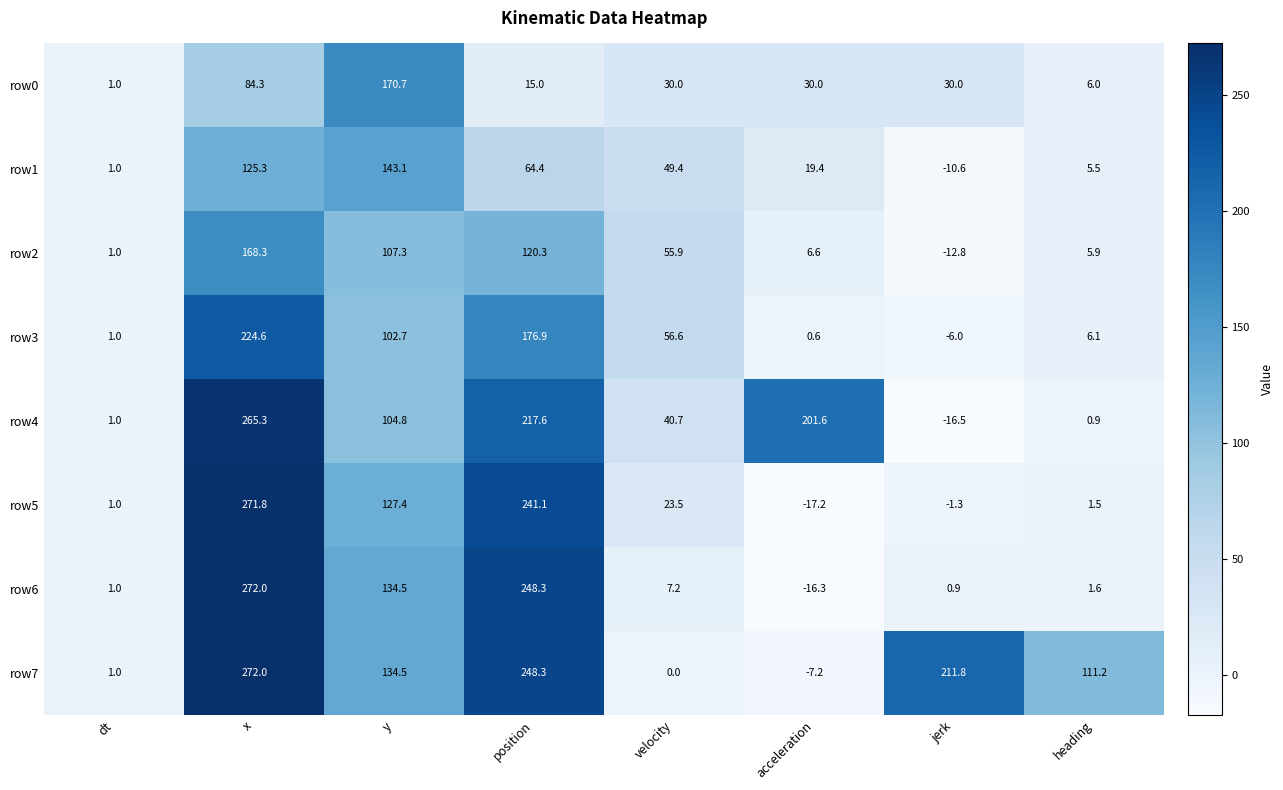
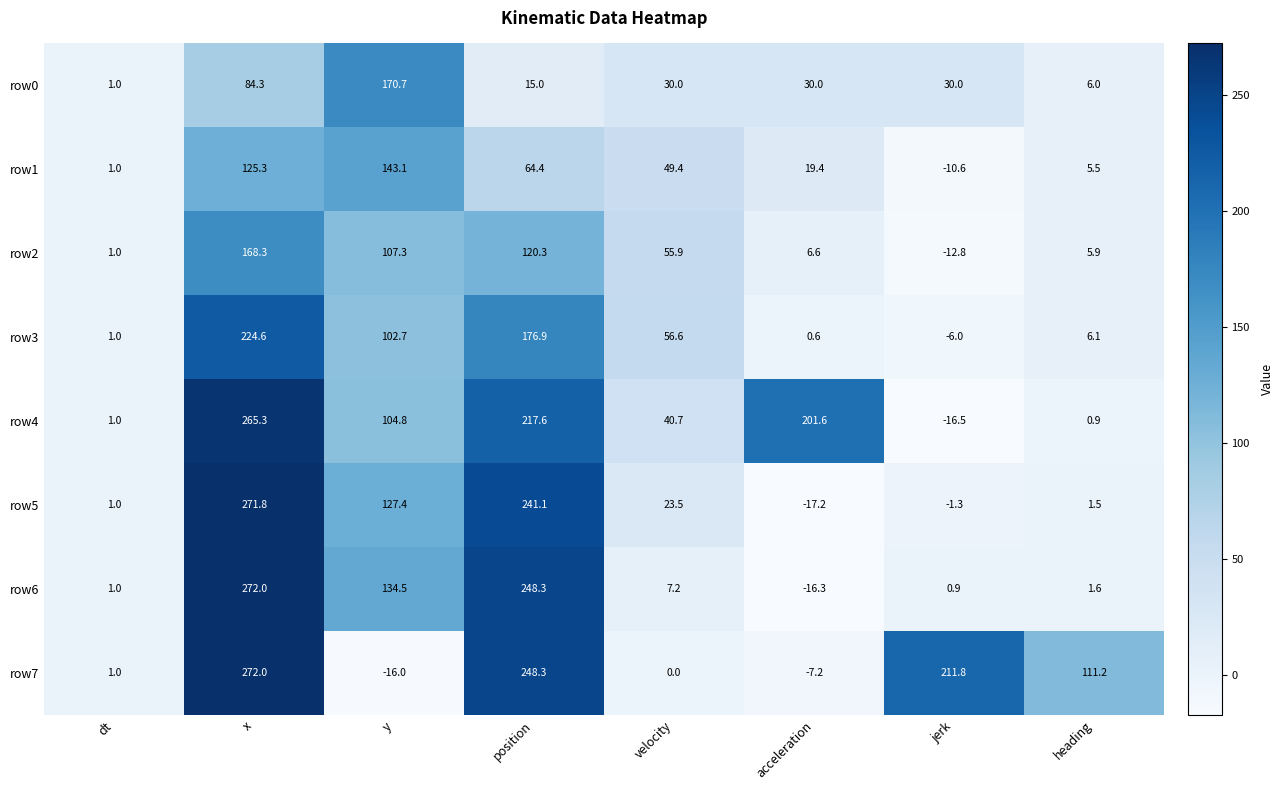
row7, y: 134.5 -> -16.0
